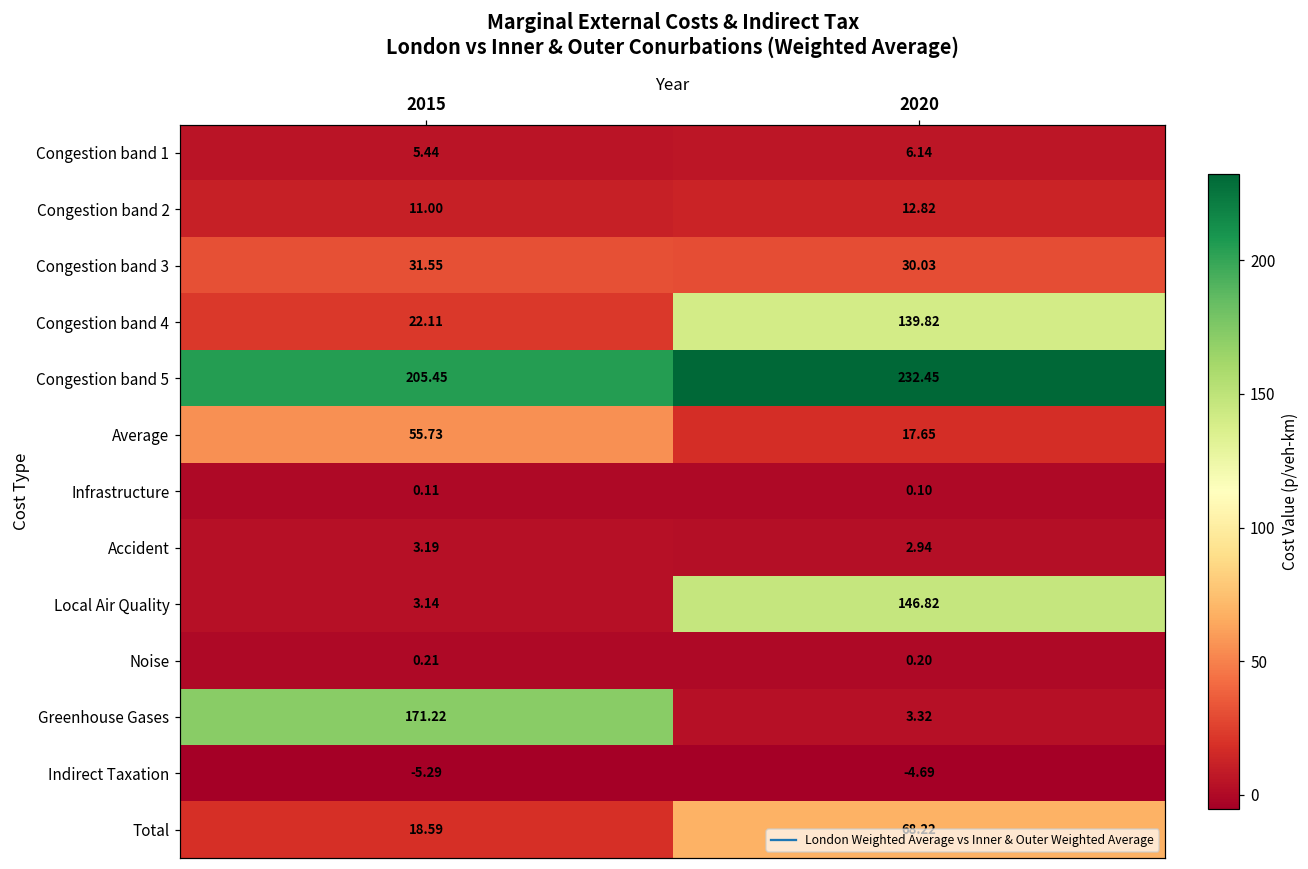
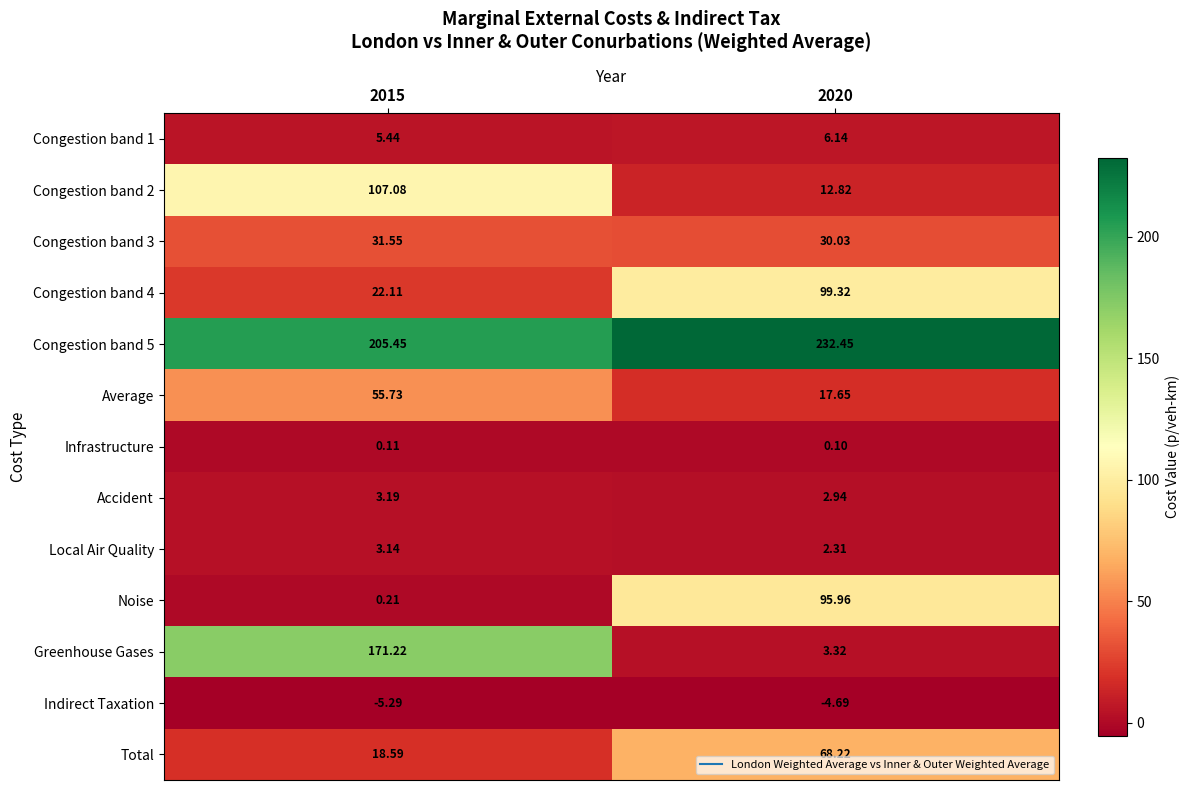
Congestion band 2, 2015: 11.00 -> 107.08
Congestion band 4, 2020: 139.82 -> 99.32
Local Air Quality, 2020: 146.82 -> 2.31
Noise, 2020: 0.20 -> 95.96
